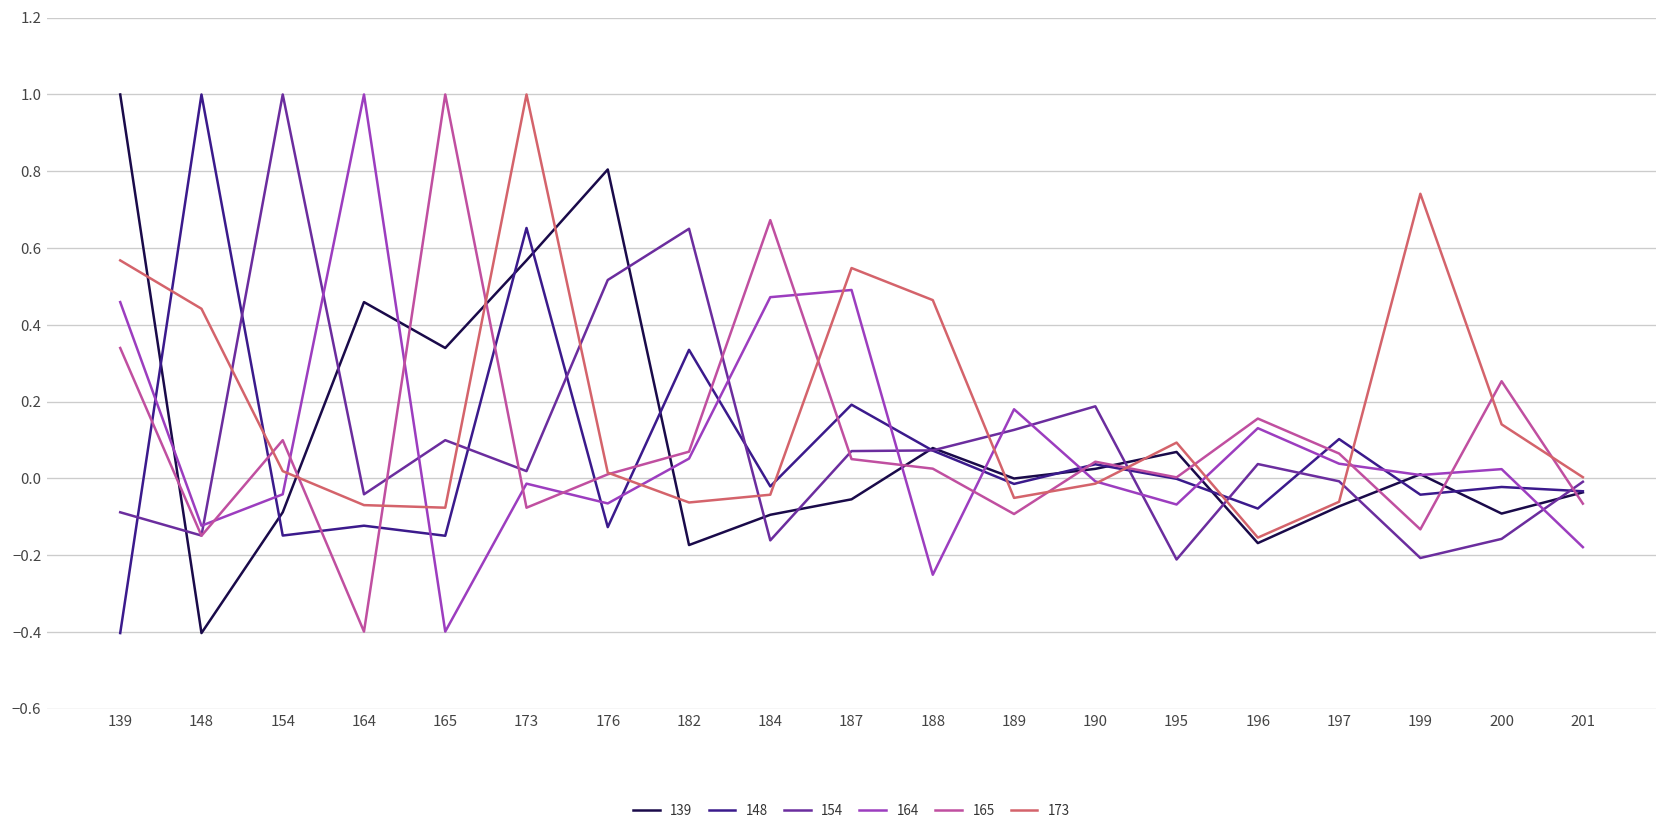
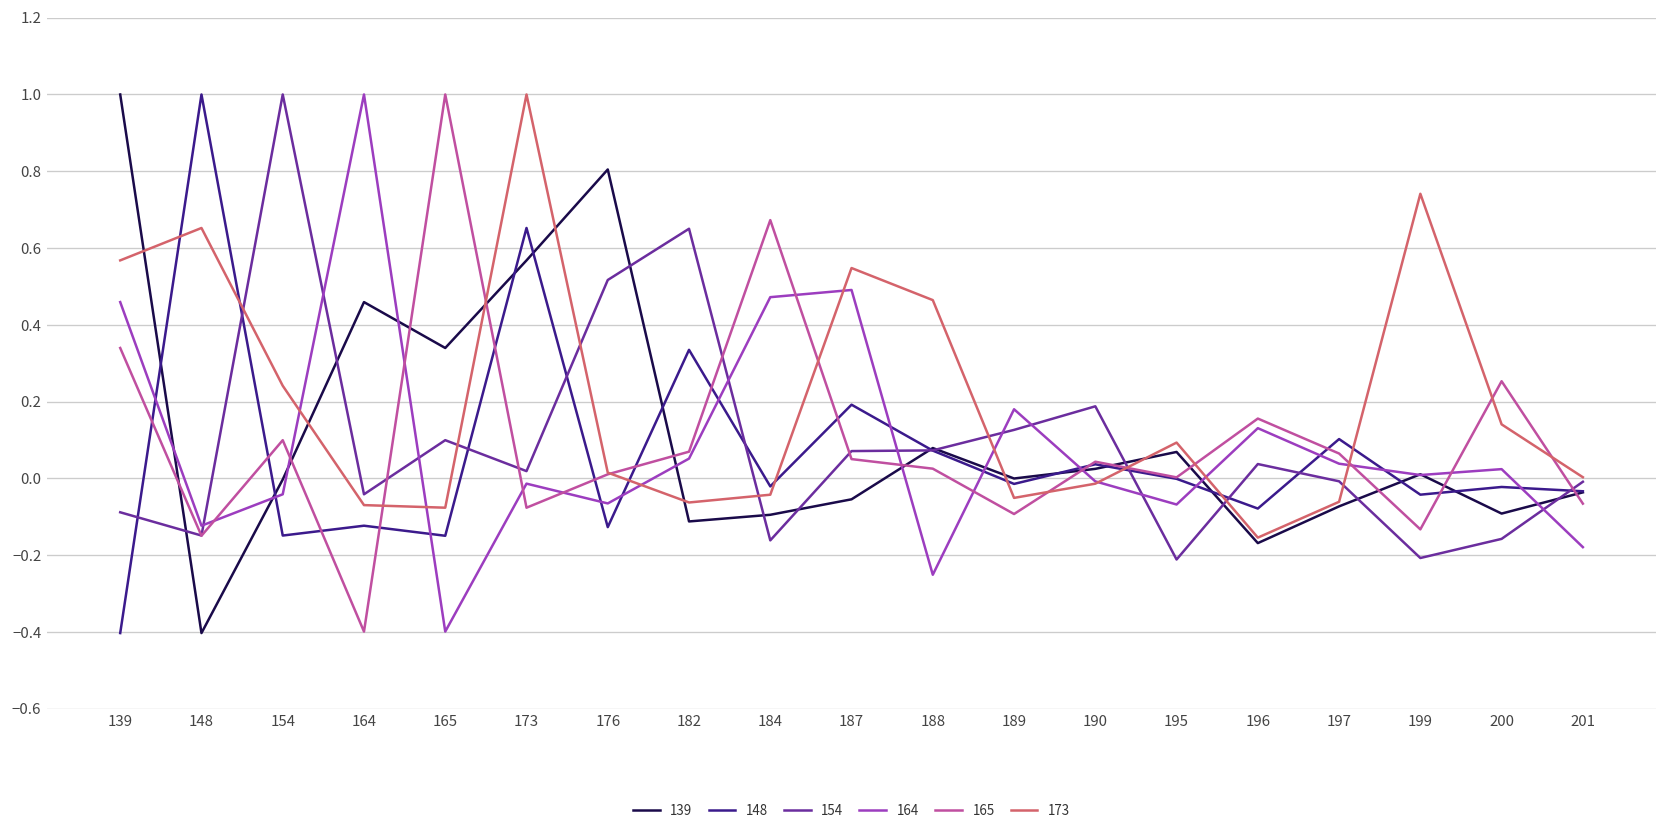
173, 148: 0.44 -> 0.65
139, 154: -0.09 -> 0.00
173, 154: 0.02 -> 0.24
139, 182: -0.17 -> -0.11
